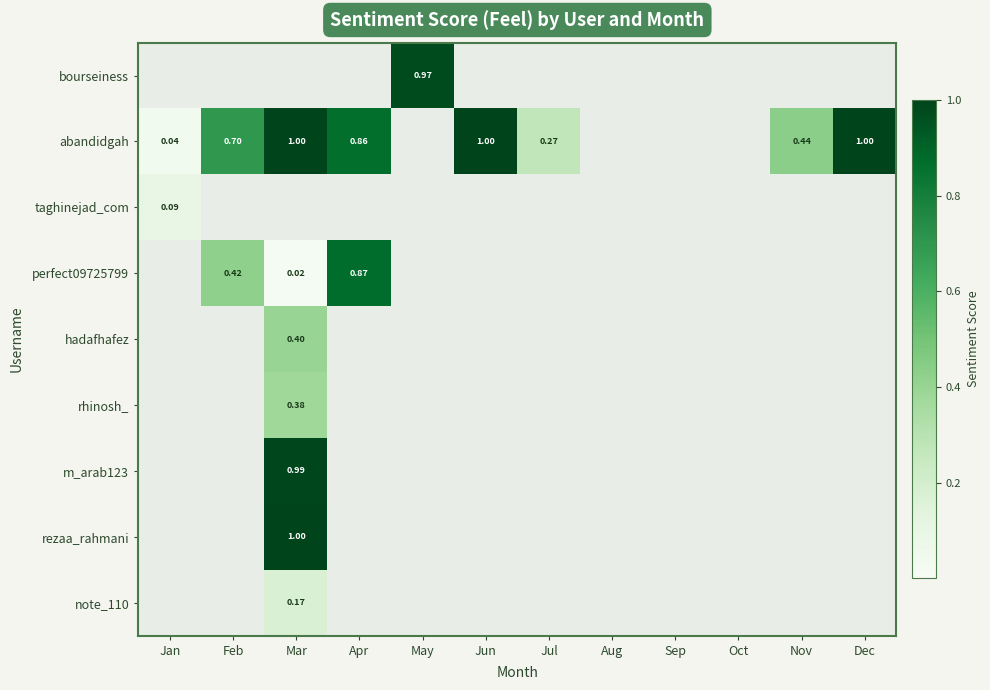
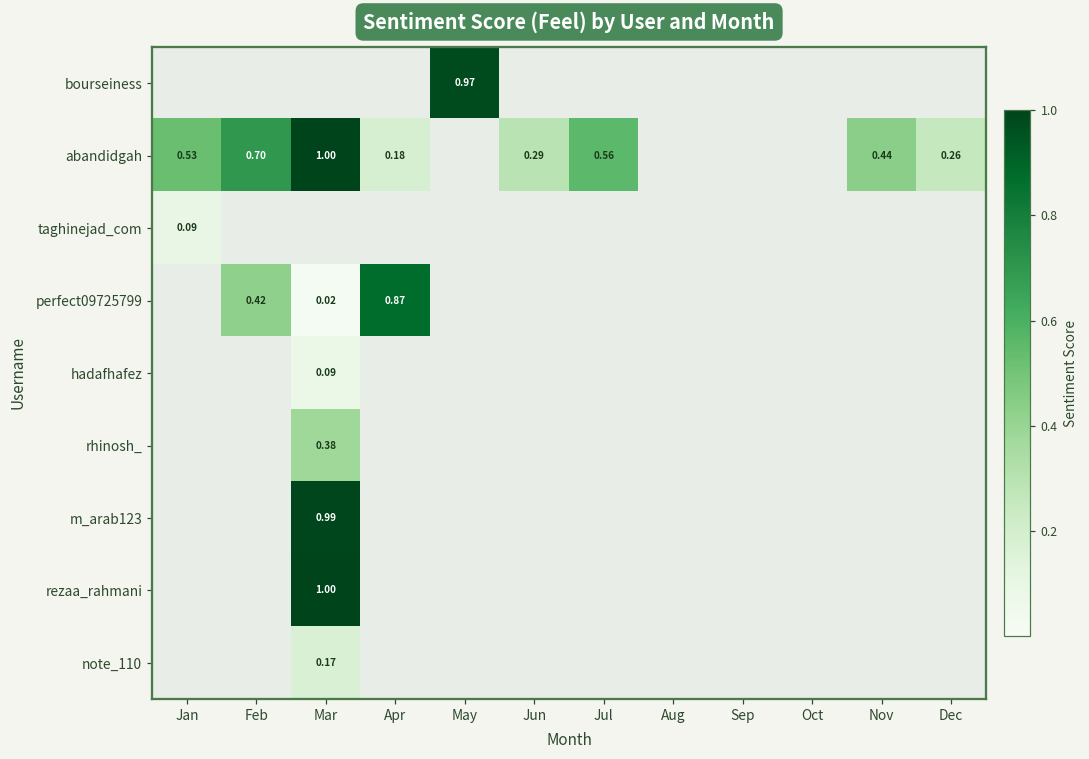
abandidgah, Jan: 0.04 -> 0.53
abandidgah, Apr: 0.86 -> 0.18
abandidgah, Jun: 1.00 -> 0.29
abandidgah, Jul: 0.27 -> 0.56
abandidgah, Dec: 1.00 -> 0.26
hadafhafez, Mar: 0.40 -> 0.09
